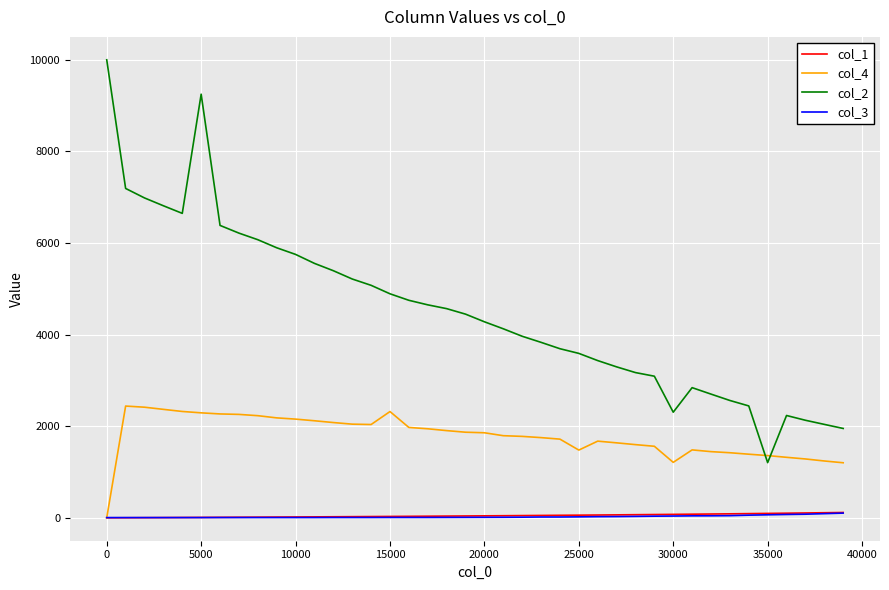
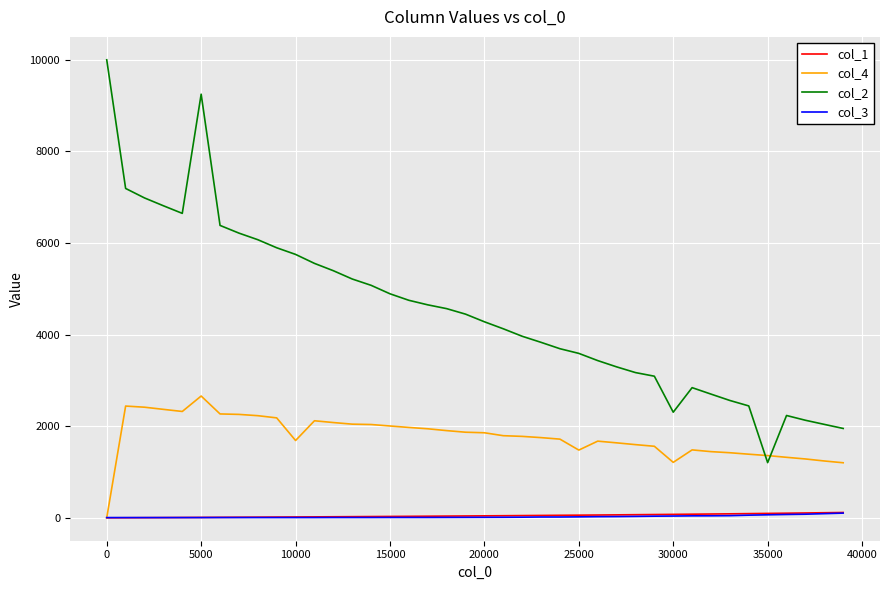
col_4, 5000: 2300 -> 2700
col_4, 10000: 2200 -> 1700
col_4, 15000: 2300 -> 2000
